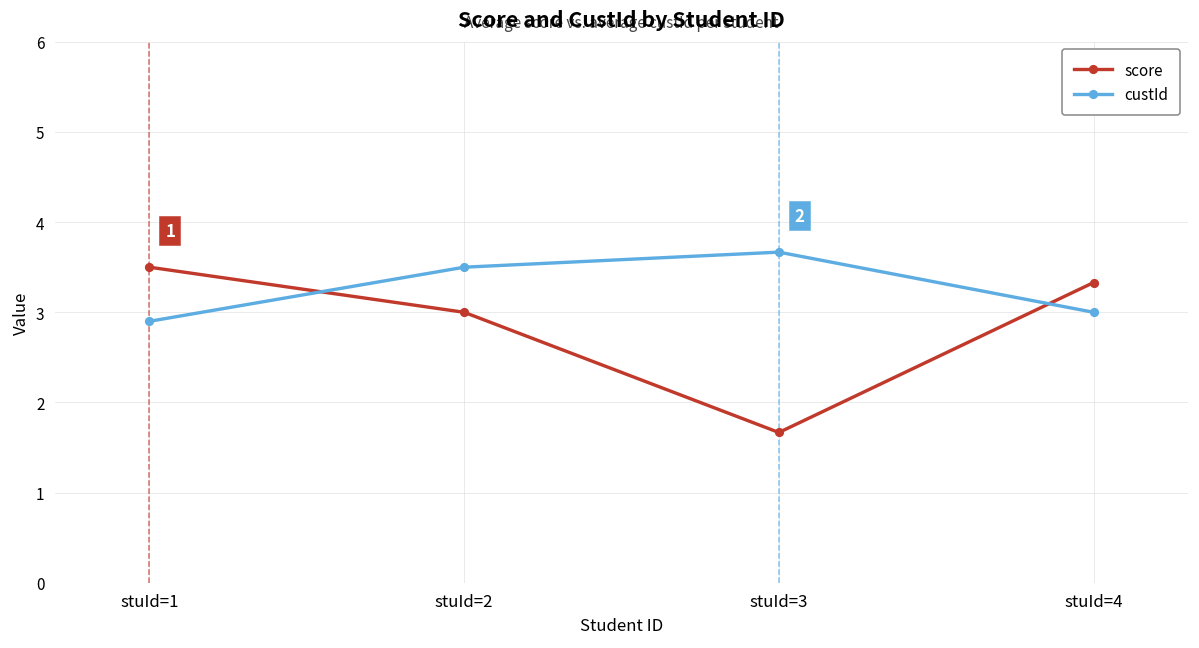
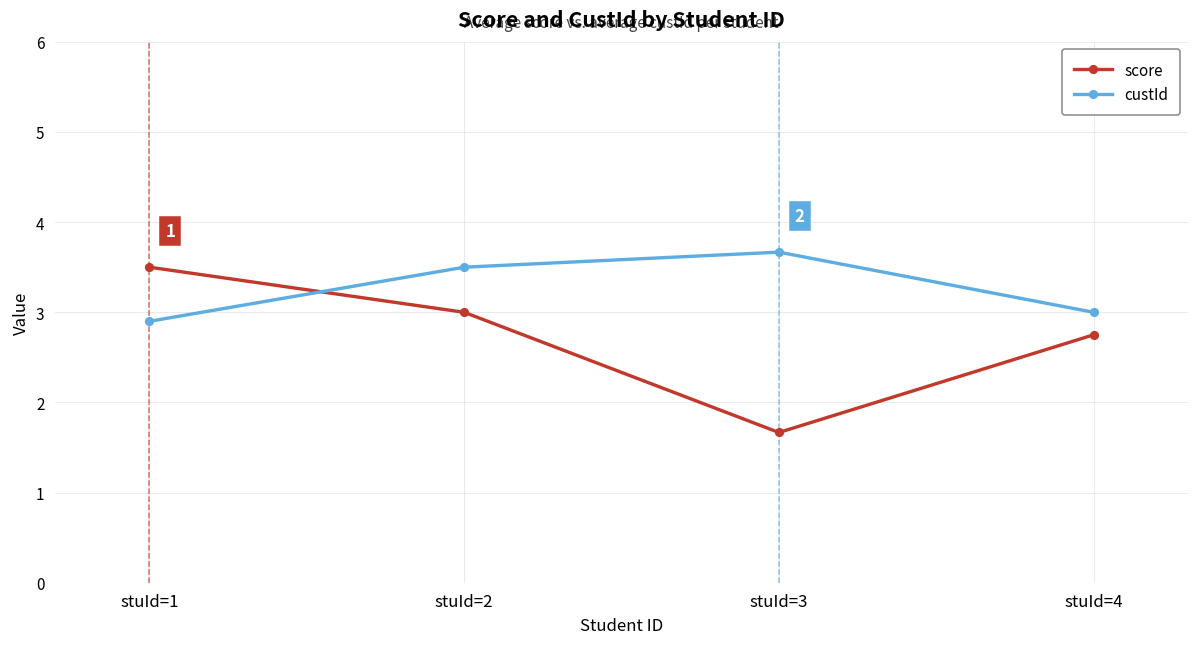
score, stuId=4: 3.3 -> 2.8
